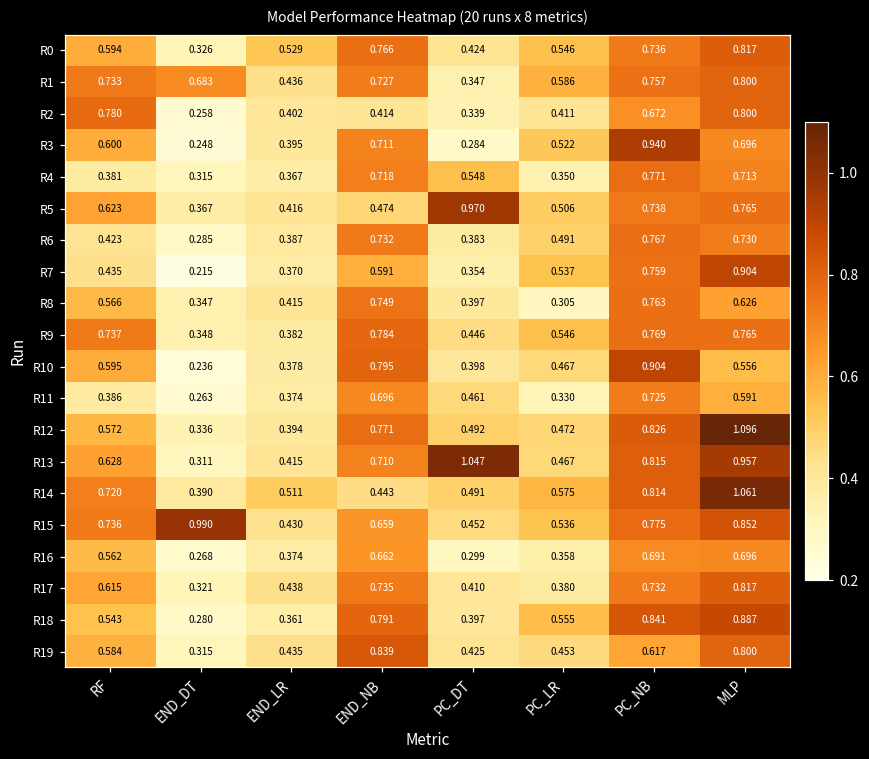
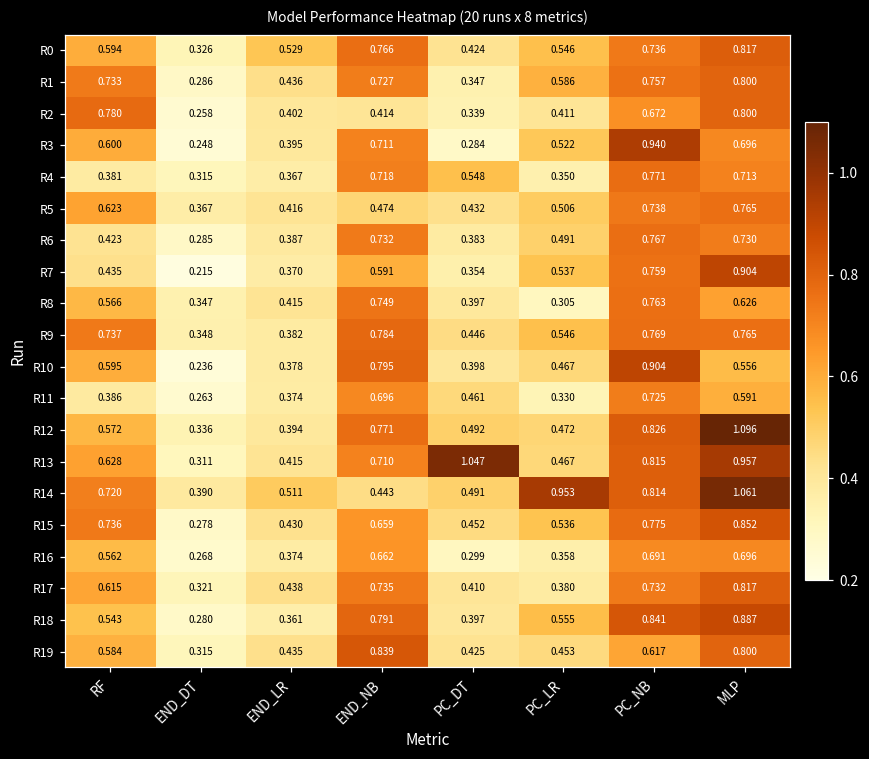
R1, END_DT: 0.683 -> 0.286
R5, PC_DT: 0.970 -> 0.432
R14, PC_LR: 0.575 -> 0.953
R15, END_DT: 0.990 -> 0.278
